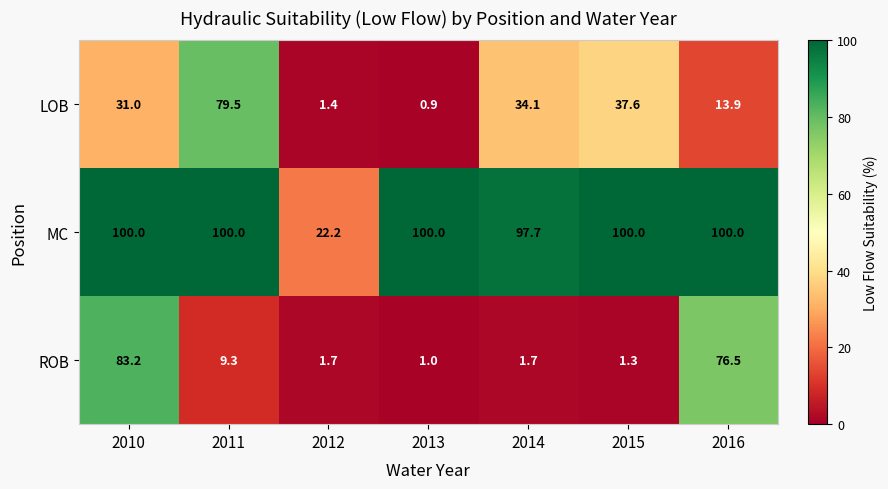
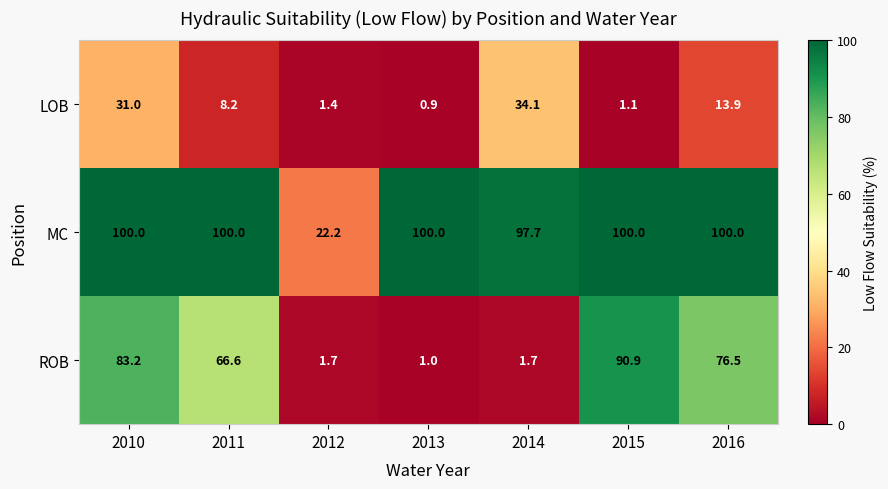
LOB, 2011: 79.5 -> 8.2
LOB, 2015: 37.6 -> 1.1
ROB, 2011: 9.3 -> 66.6
ROB, 2015: 1.3 -> 90.9
